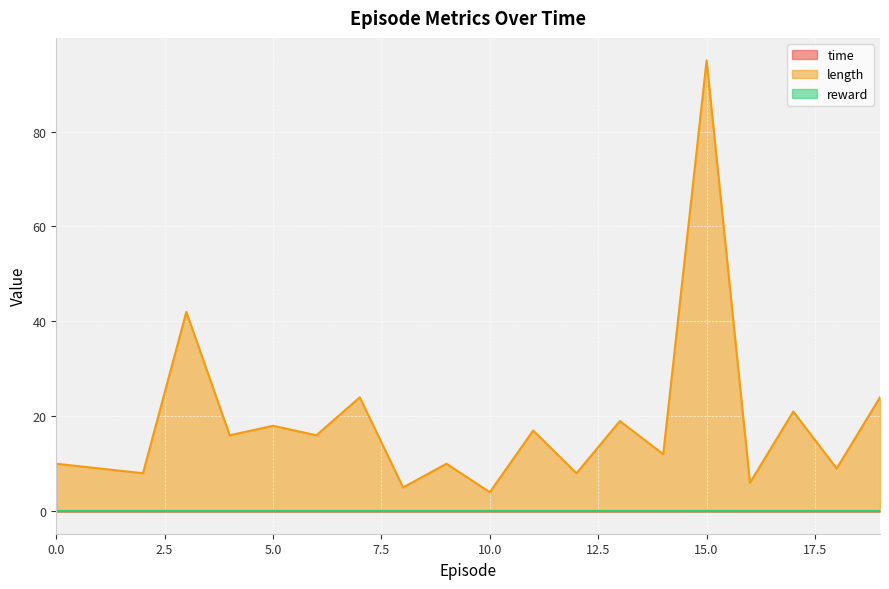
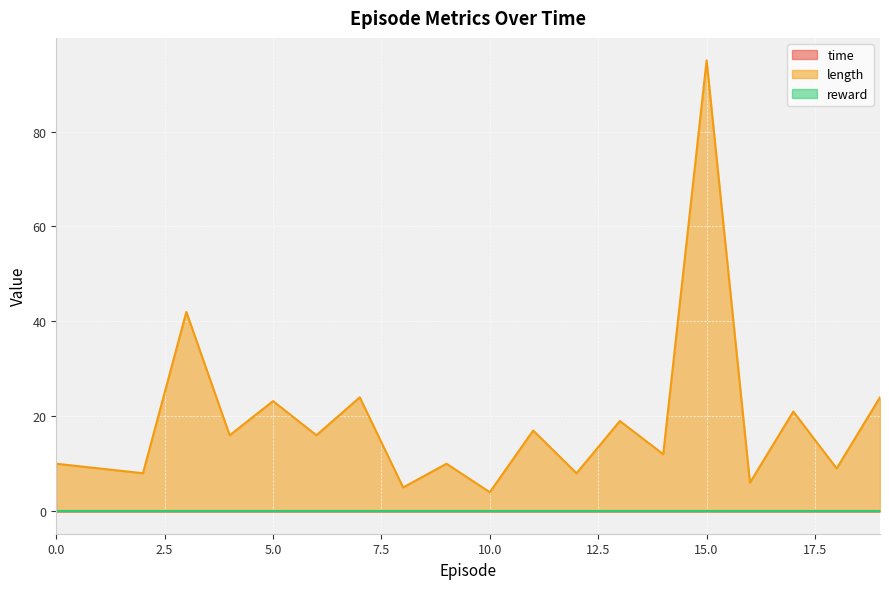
length, 5.0: 18 -> 23
